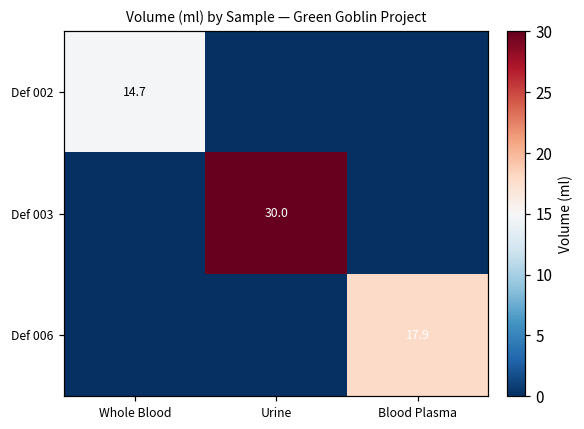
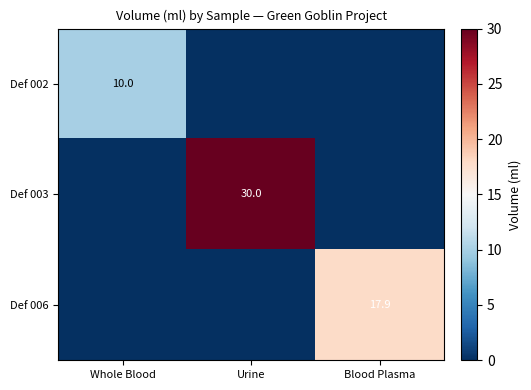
Def 002, Whole Blood: 14.7 -> 10.0
